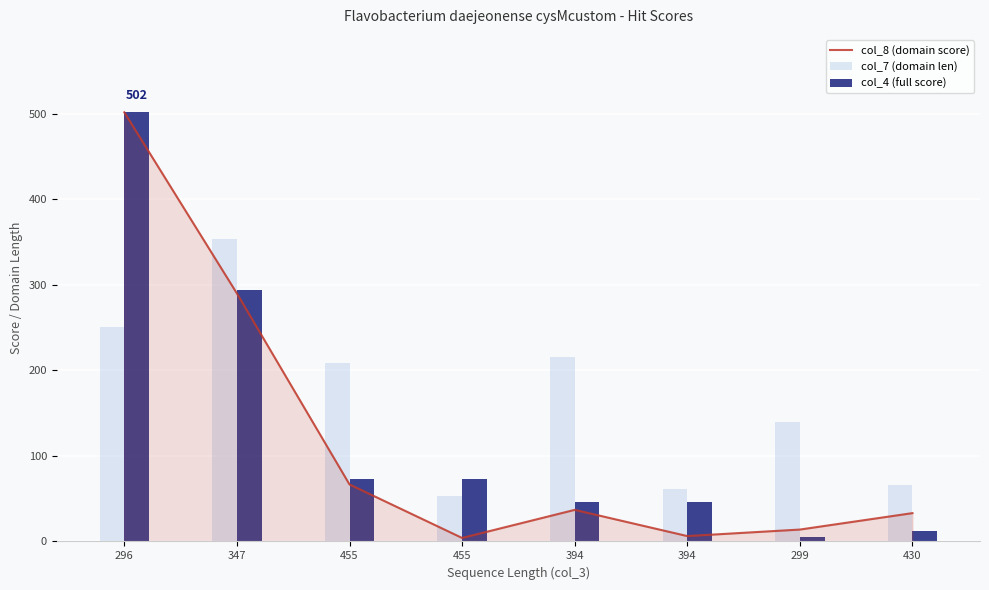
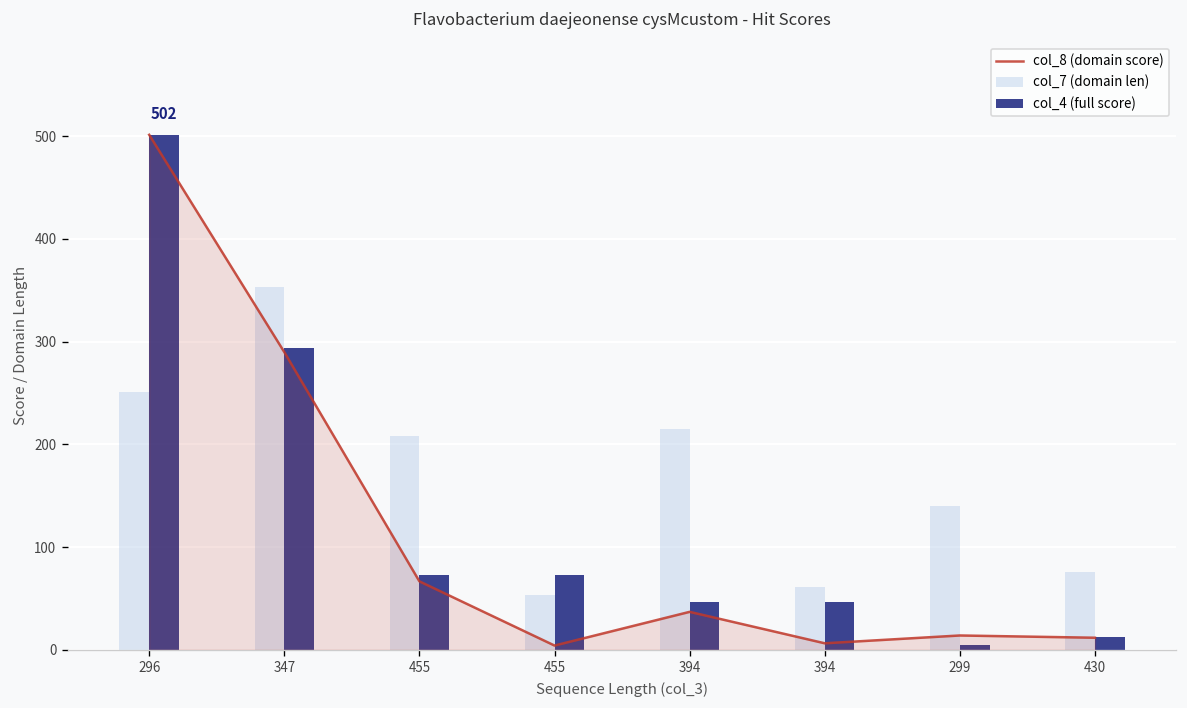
col_7 (domain len), 430: 70 -> 80
col_8 (domain score), 430: 30 -> 10
